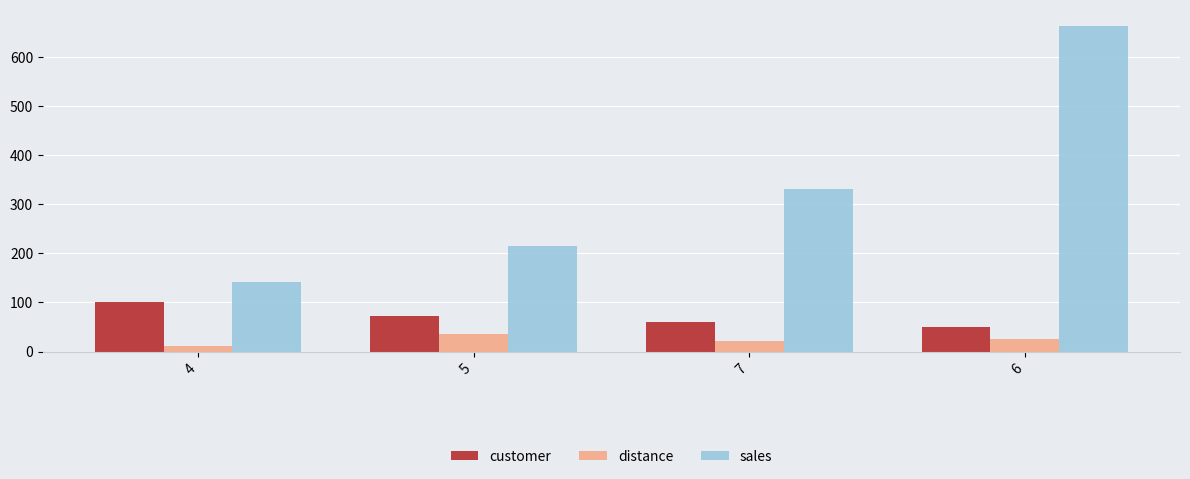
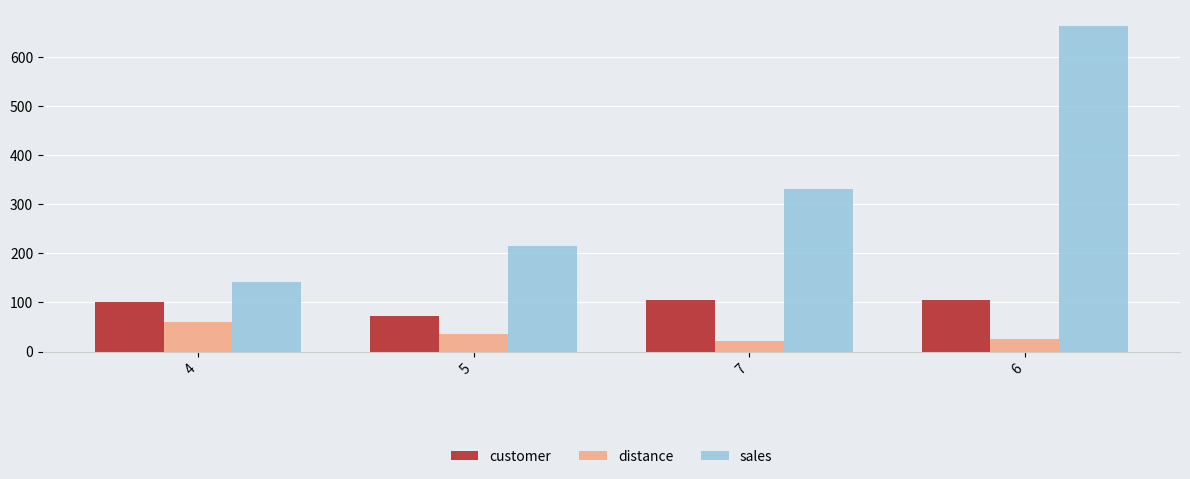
distance, 4: 10 -> 60
customer, 7: 60 -> 110
customer, 6: 50 -> 100
